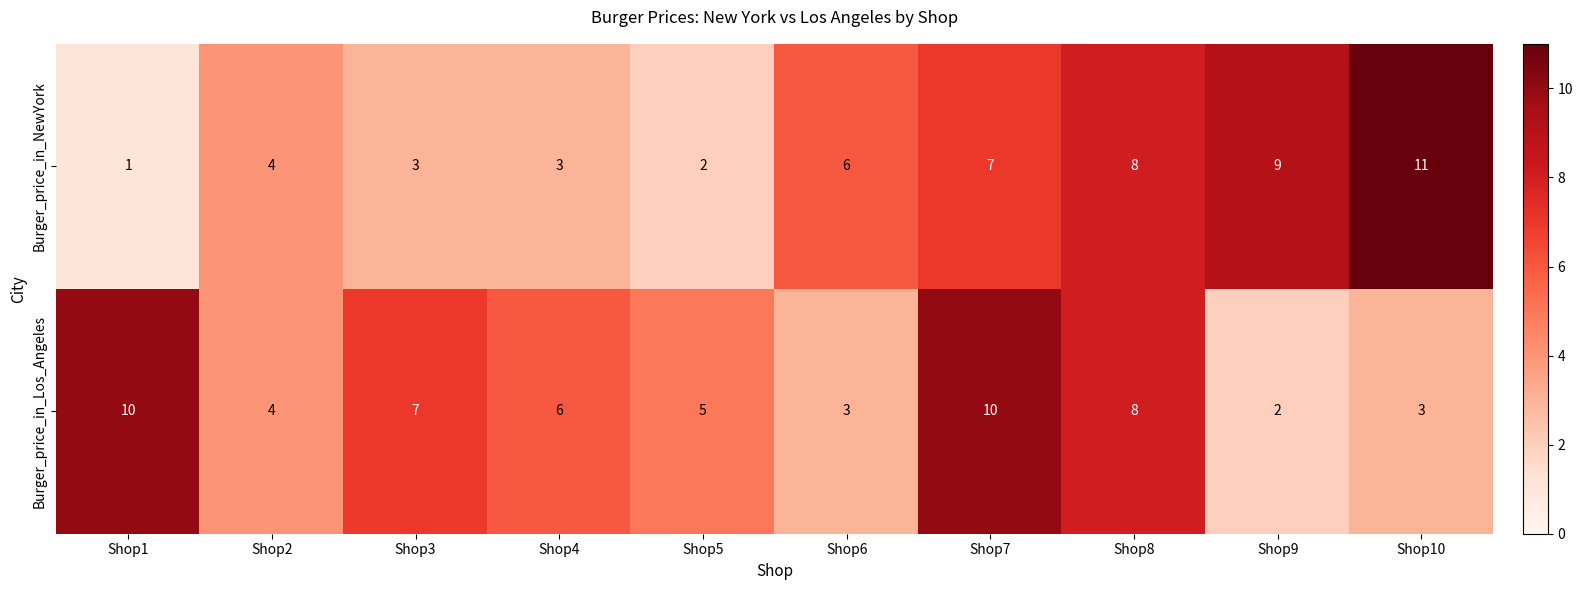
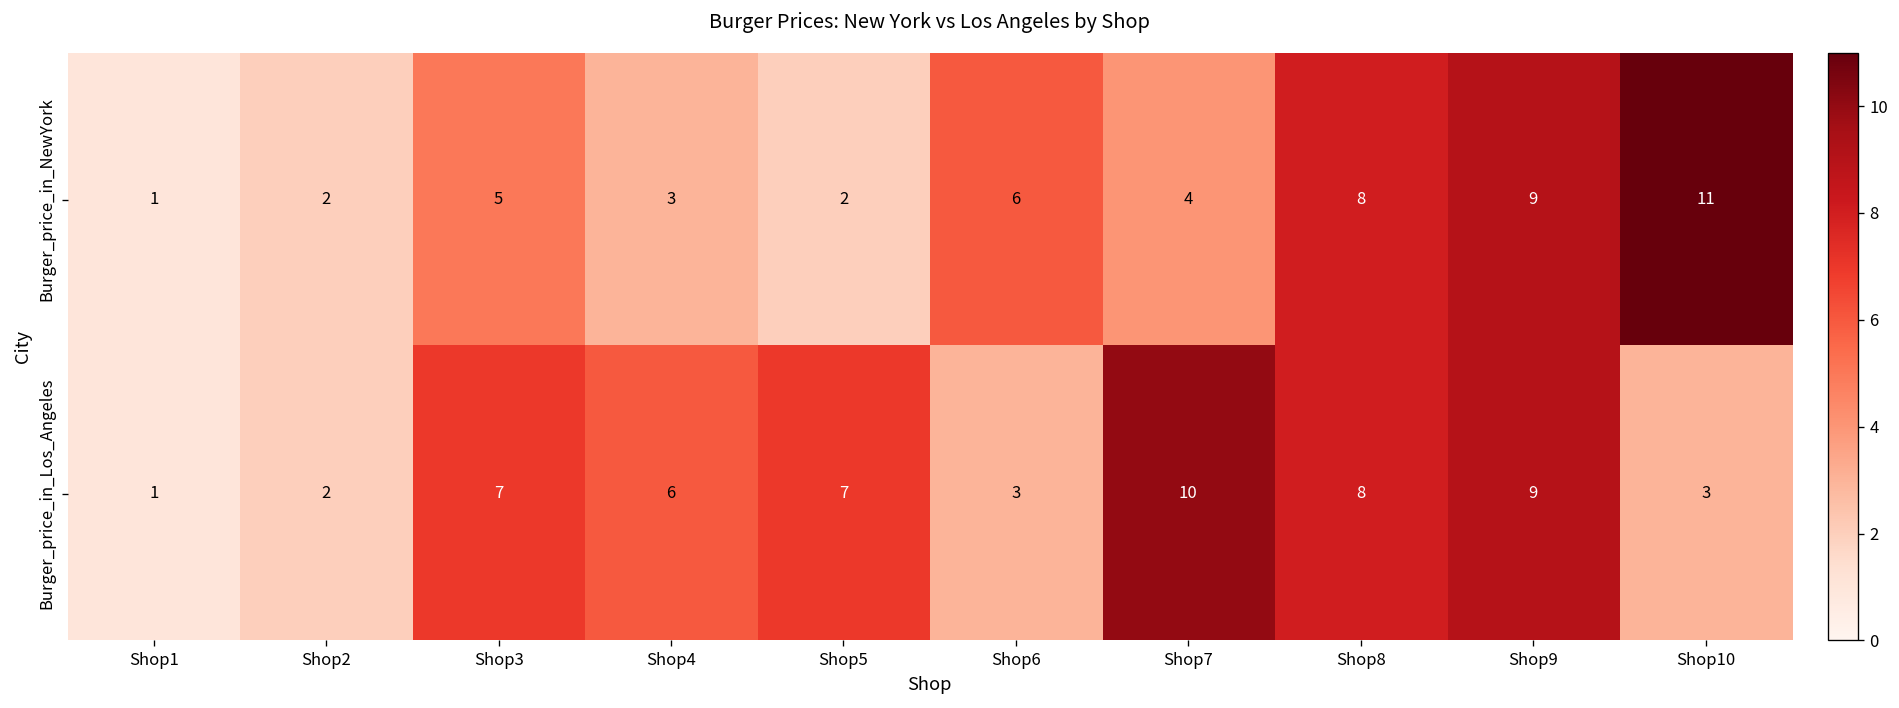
Burger_price_in_NewYork, Shop2: 4 -> 2
Burger_price_in_NewYork, Shop3: 3 -> 5
Burger_price_in_NewYork, Shop7: 7 -> 4
Burger_price_in_Los_Angeles, Shop1: 10 -> 1
Burger_price_in_Los_Angeles, Shop2: 4 -> 2
Burger_price_in_Los_Angeles, Shop5: 5 -> 7
Burger_price_in_Los_Angeles, Shop9: 2 -> 9
